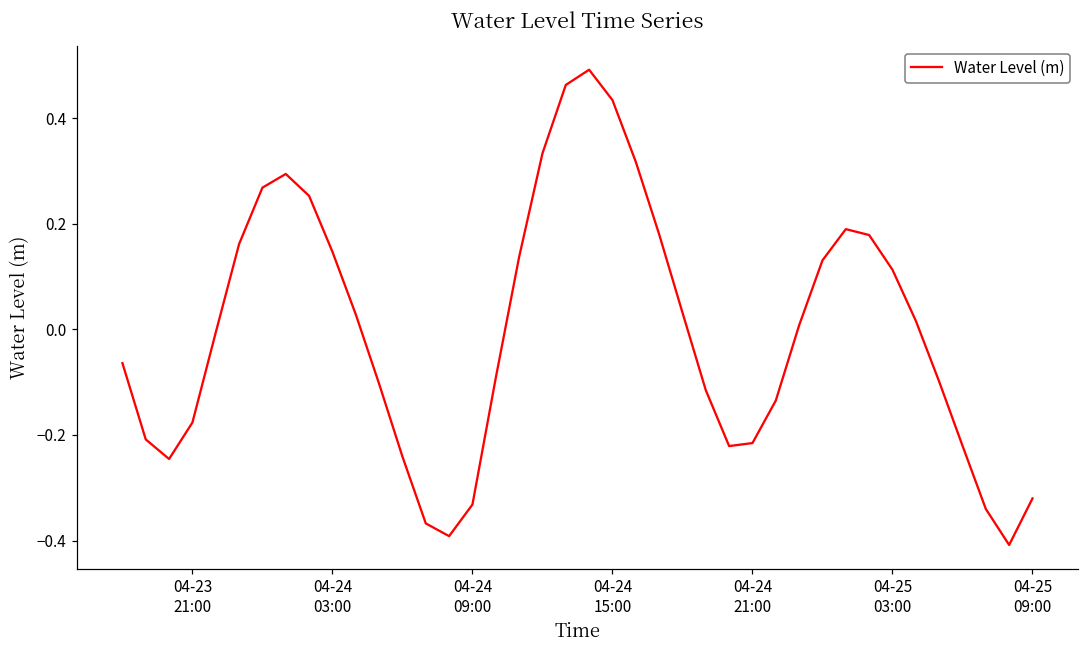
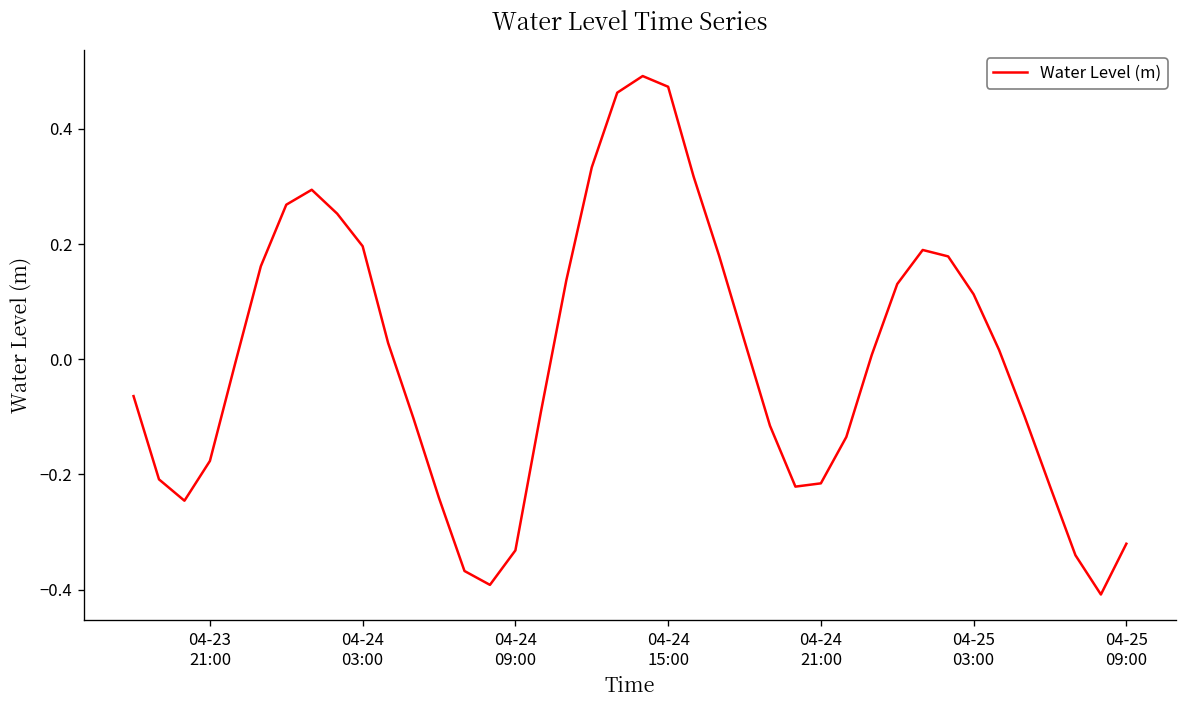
04-24 03:00: 0.15 -> 0.20
04-24 15:00: 0.43 -> 0.47
